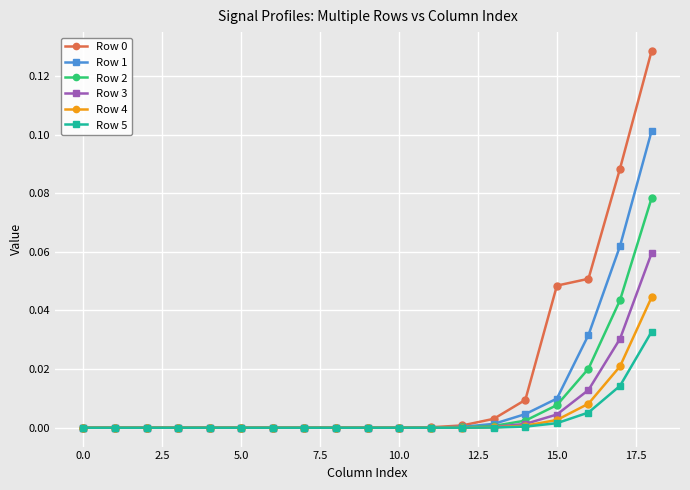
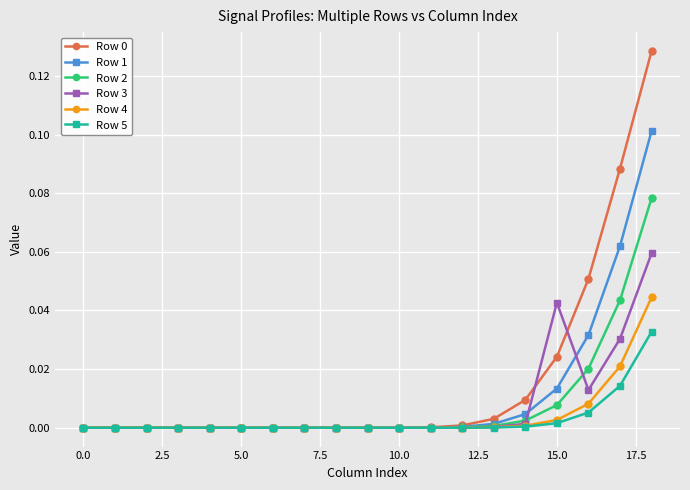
Row 0, 15.0: 0.048 -> 0.024
Row 1, 15.0: 0.010 -> 0.013
Row 3, 15.0: 0.005 -> 0.043
